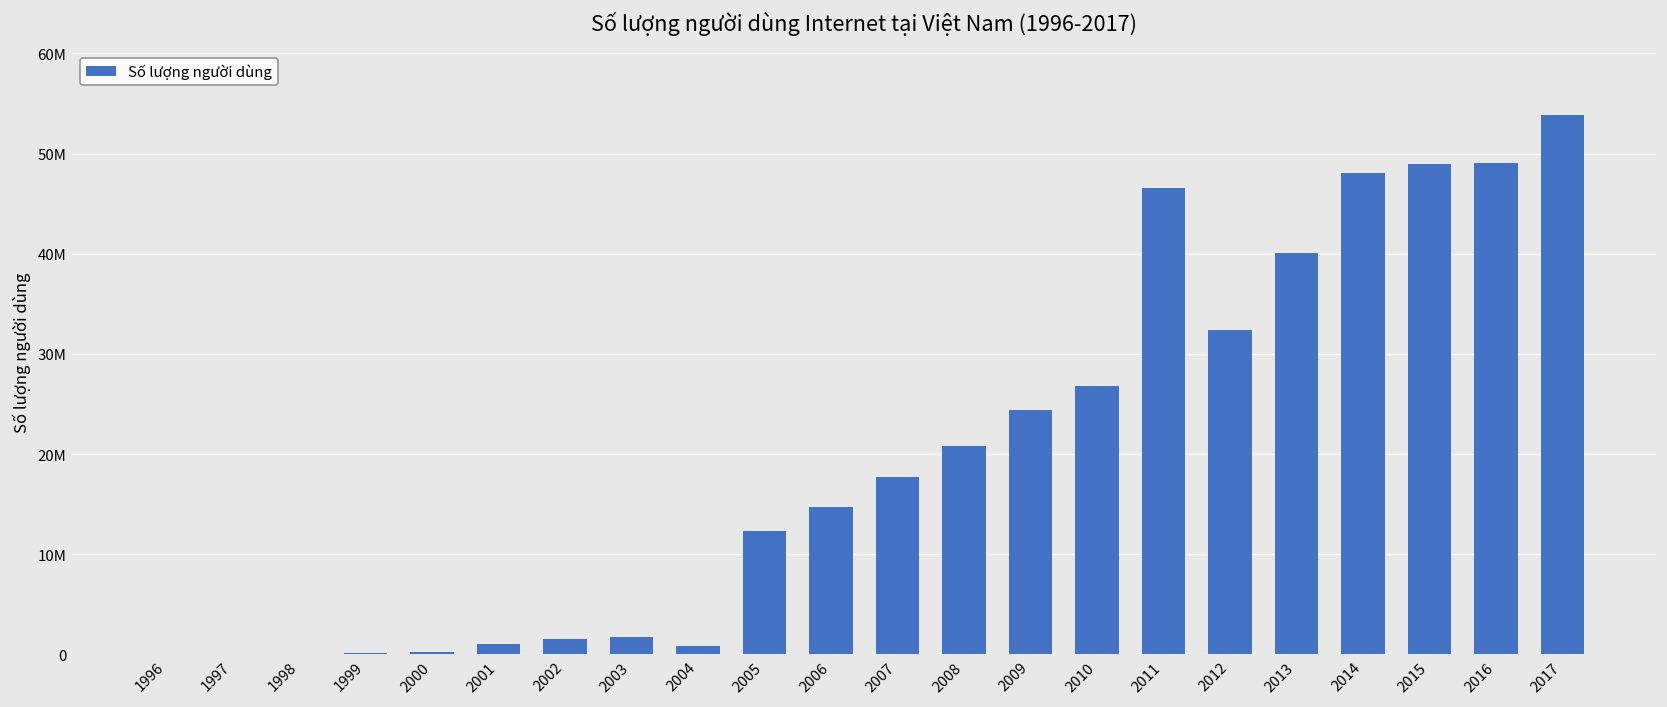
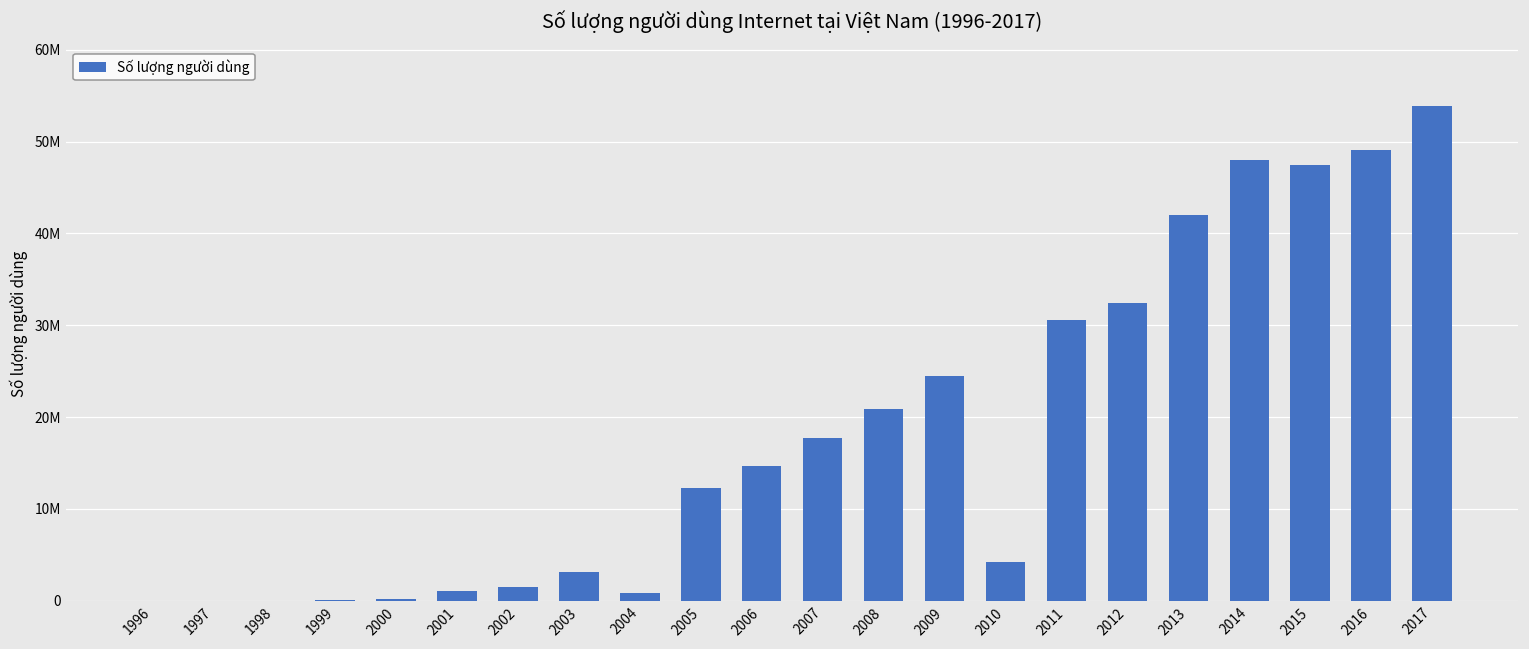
2003: 2000000 -> 3000000
2010: 27000000 -> 4000000
2011: 47000000 -> 31000000
2013: 40000000 -> 42000000
2015: 49000000 -> 47000000
